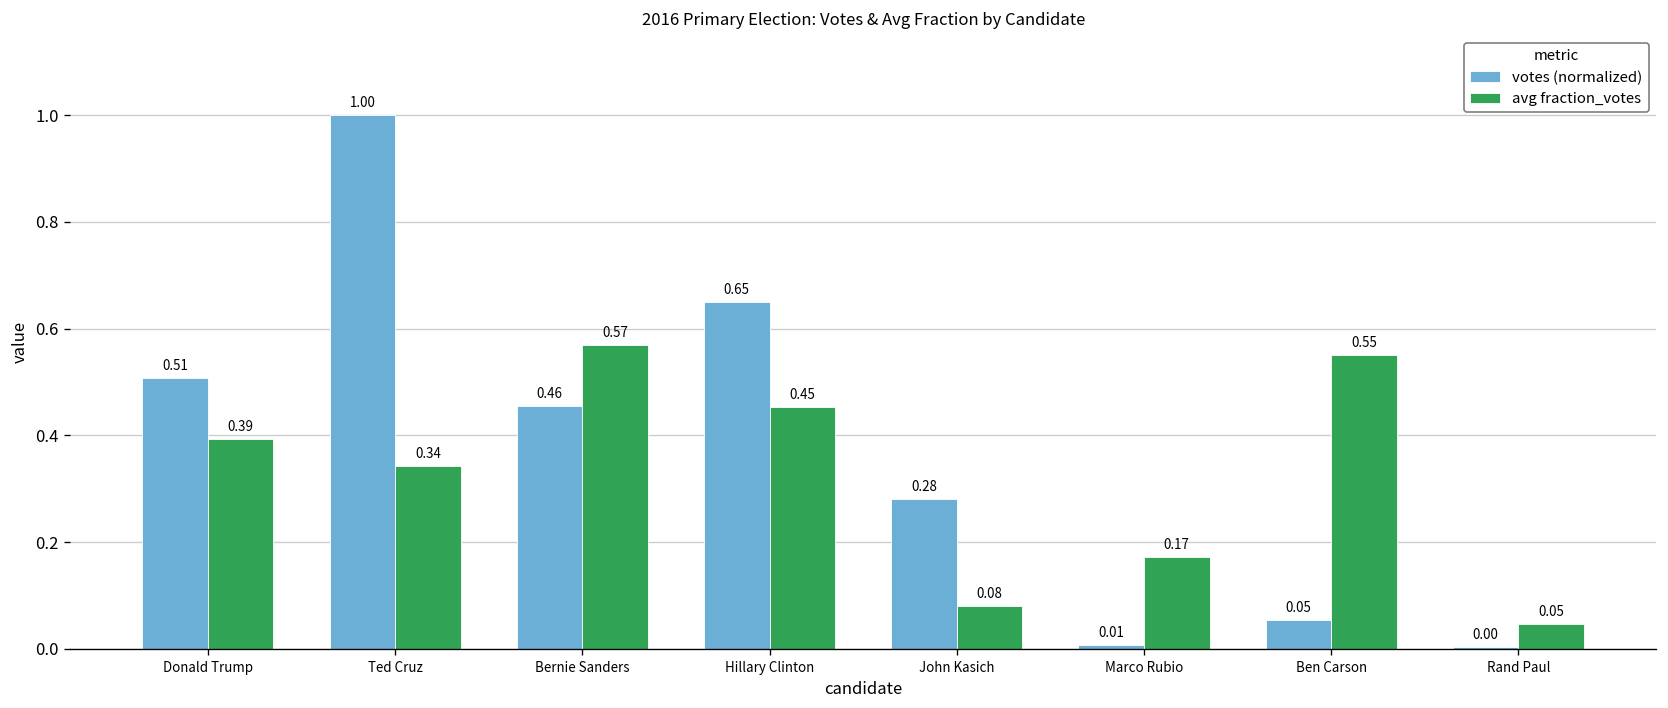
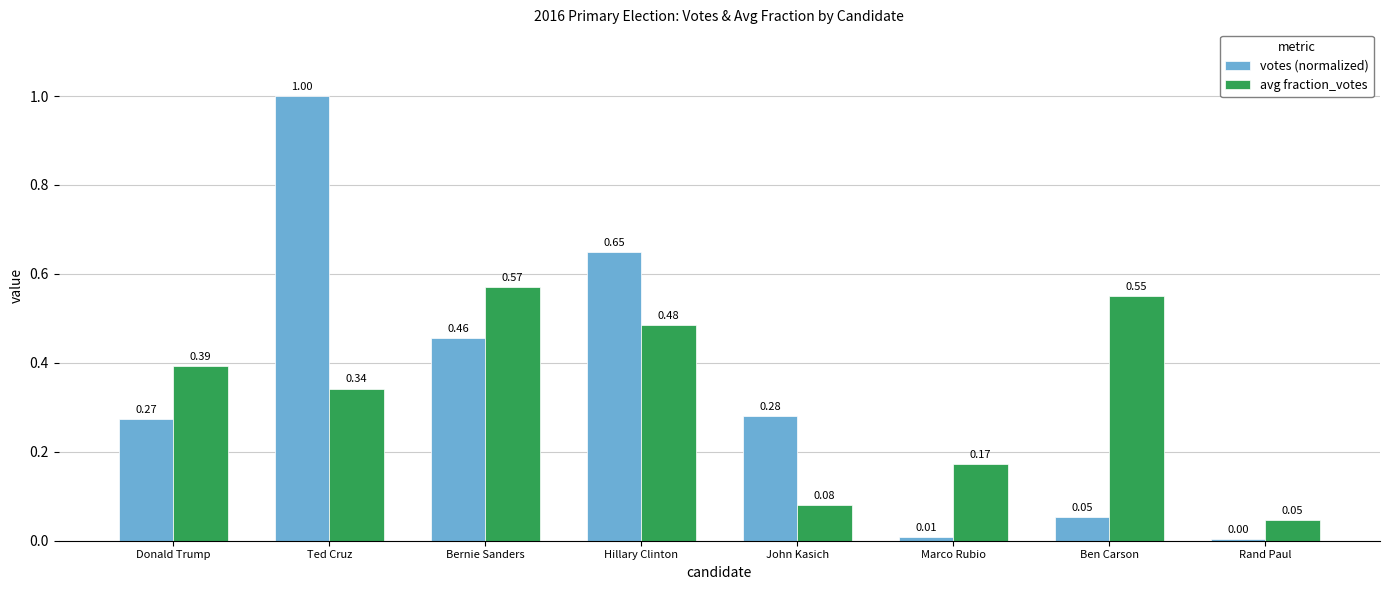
votes (normalized), Donald Trump: 0.51 -> 0.27
avg fraction_votes, Hillary Clinton: 0.45 -> 0.48
